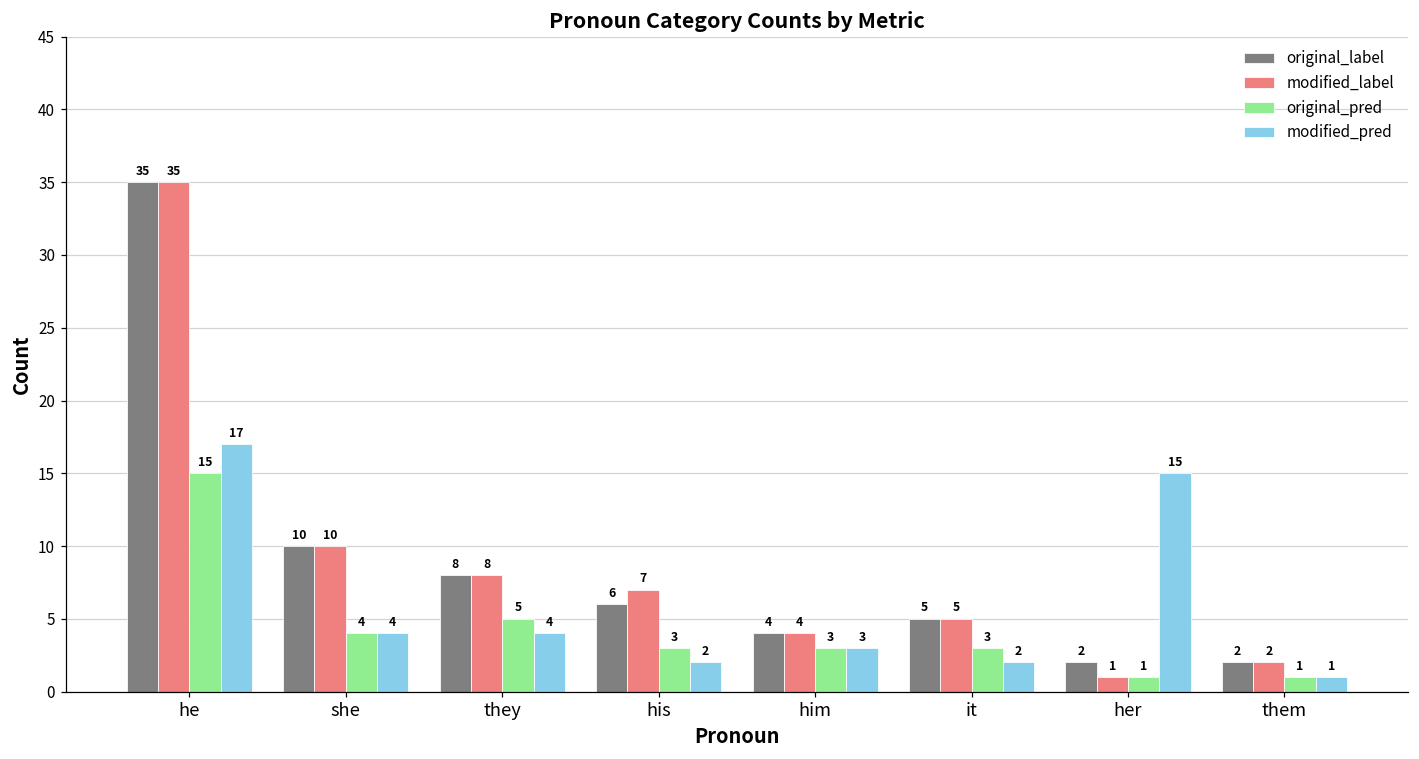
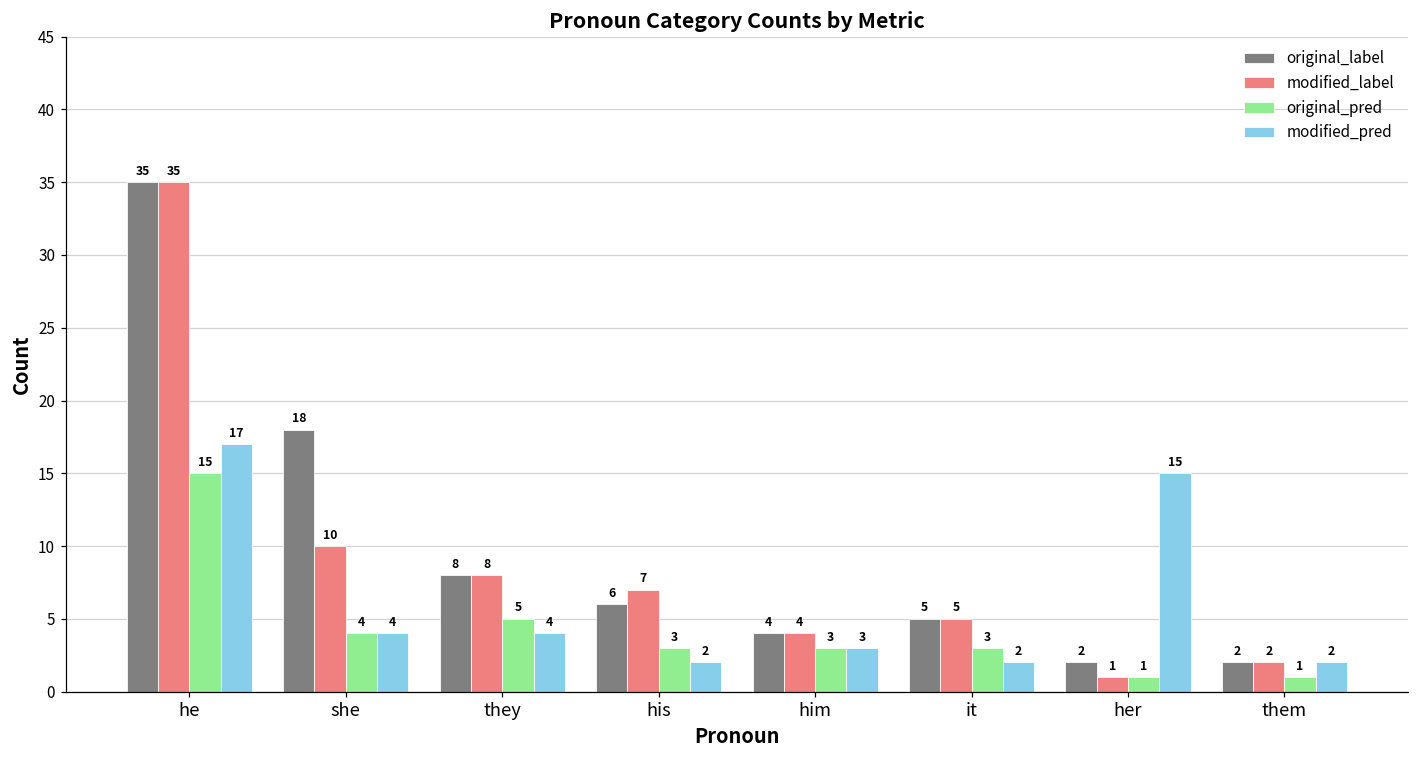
original_label, she: 10 -> 18
modified_pred, them: 1 -> 2
